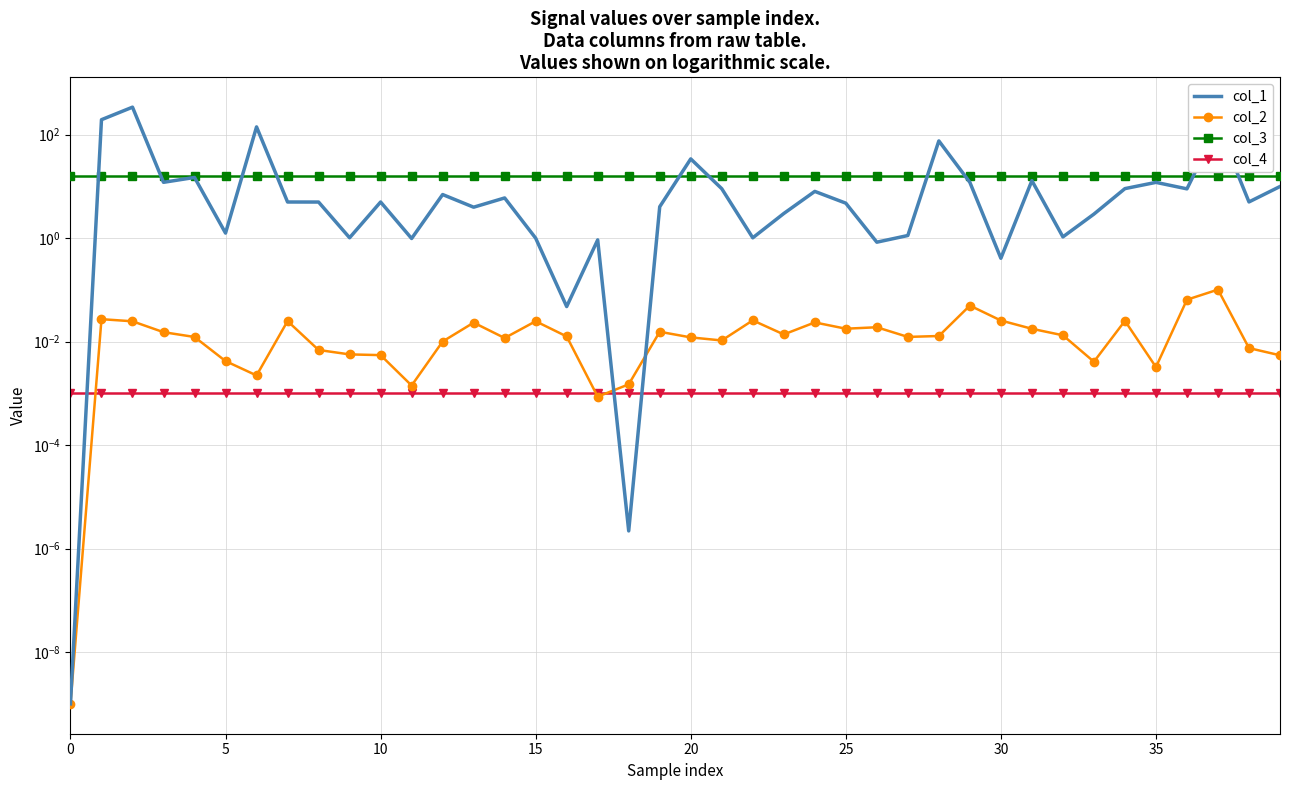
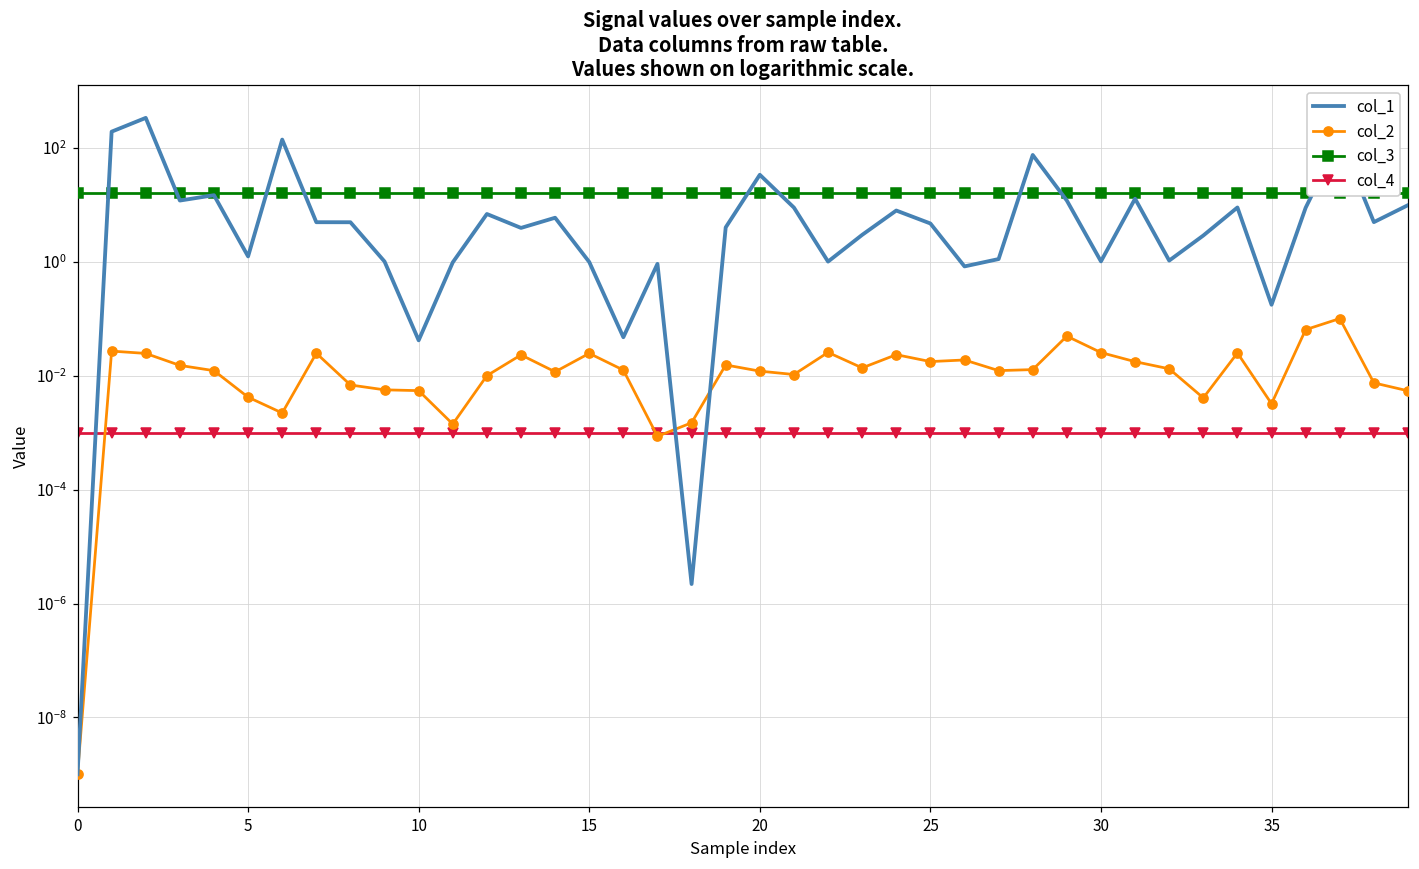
col_1, 10: 5 -> 0.04
col_1, 30: 0.4 -> 1.0
col_1, 35: 12 -> 0.18
